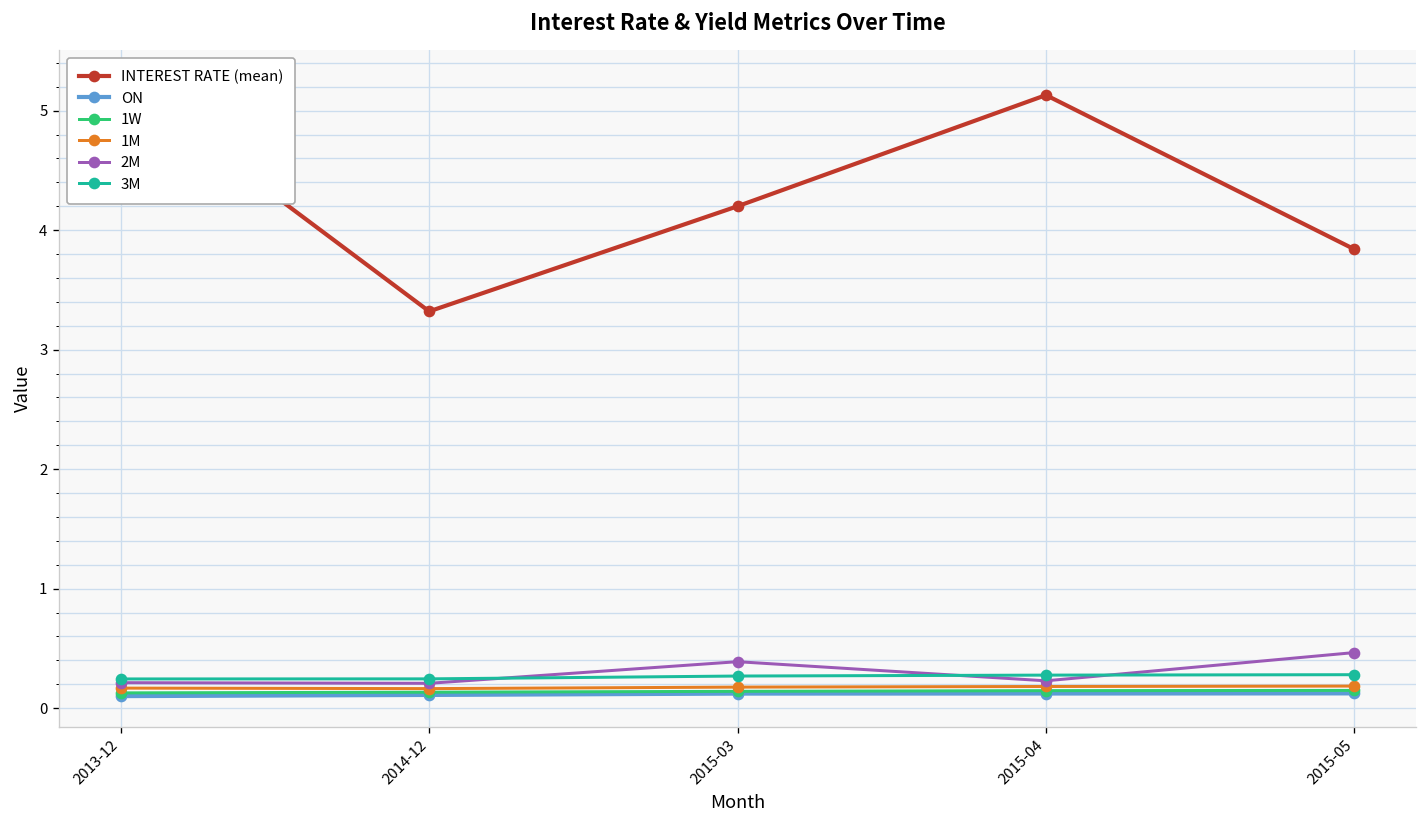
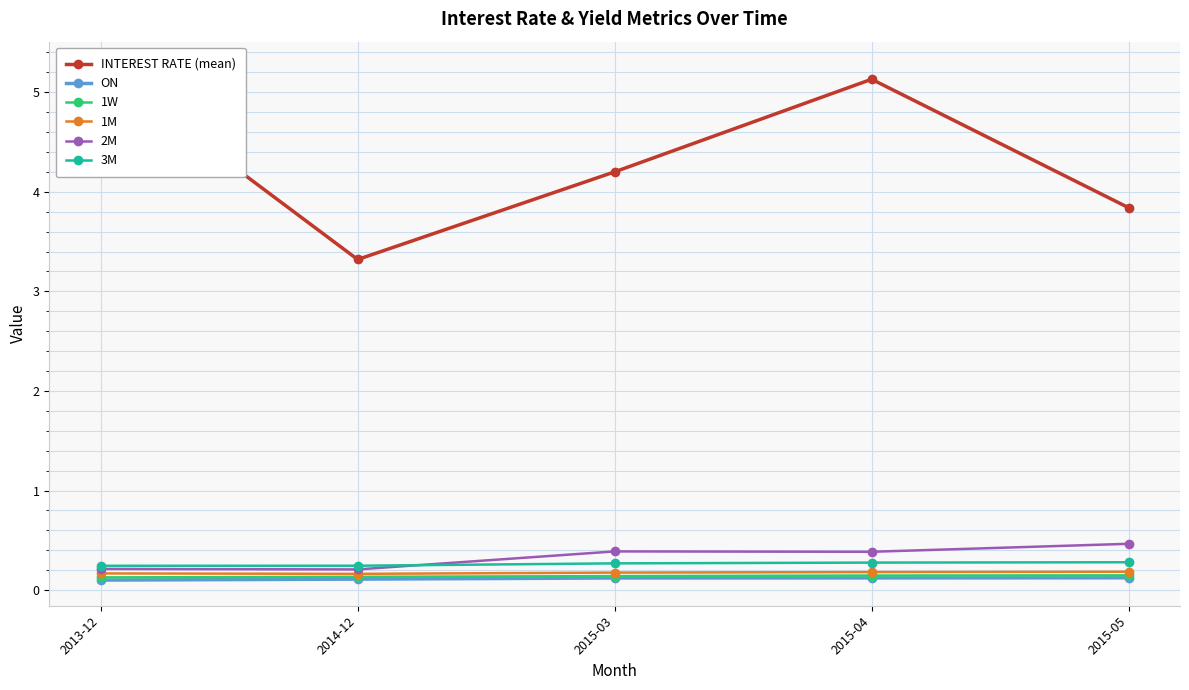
2M, 2015-04: 0.2 -> 0.4
